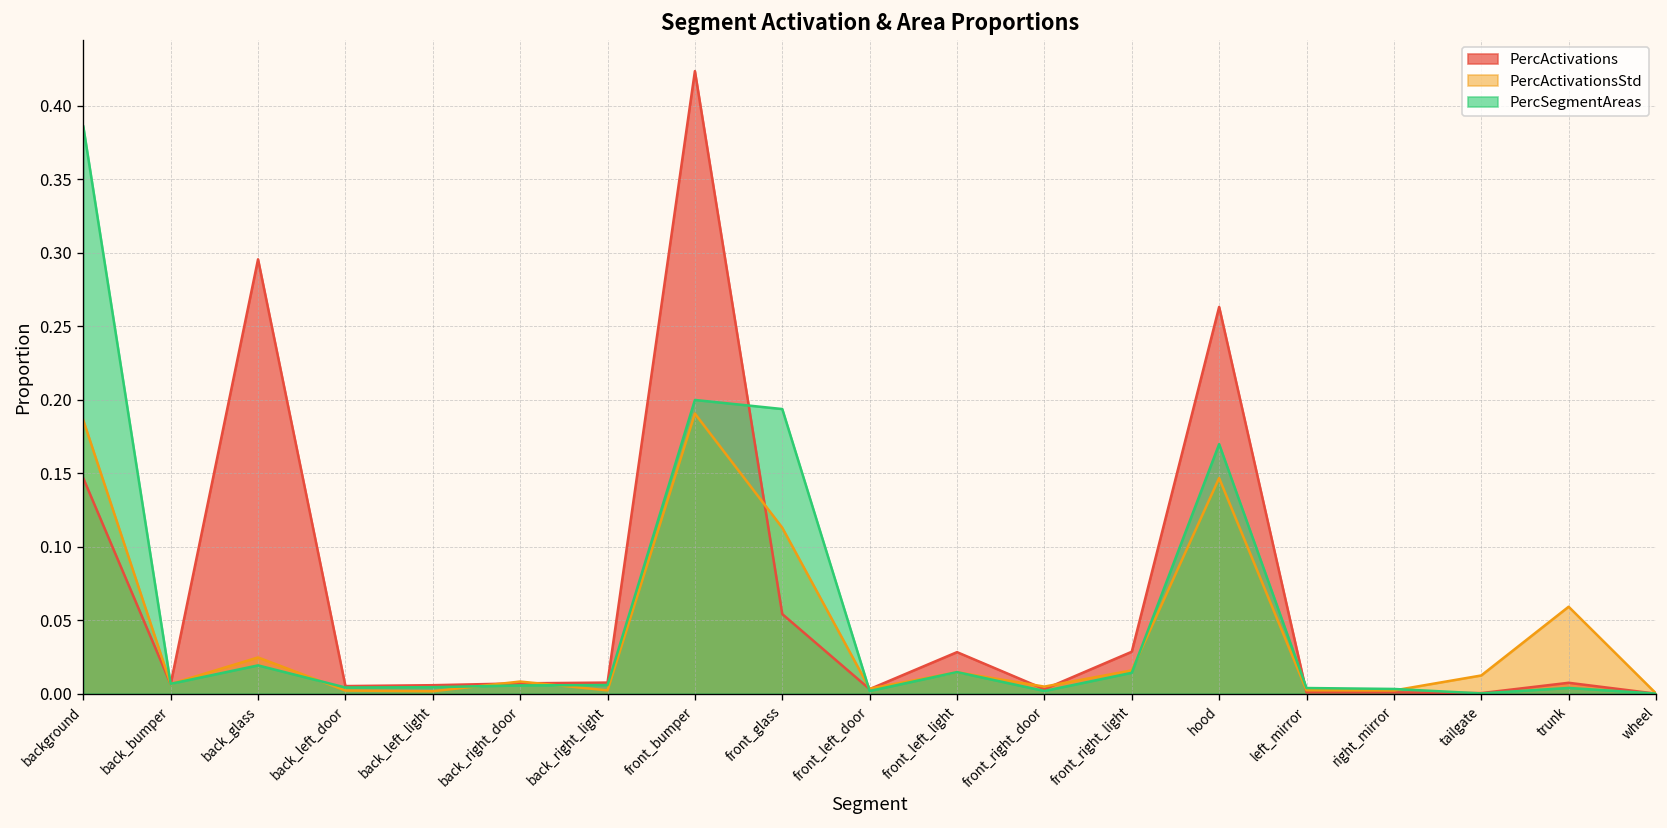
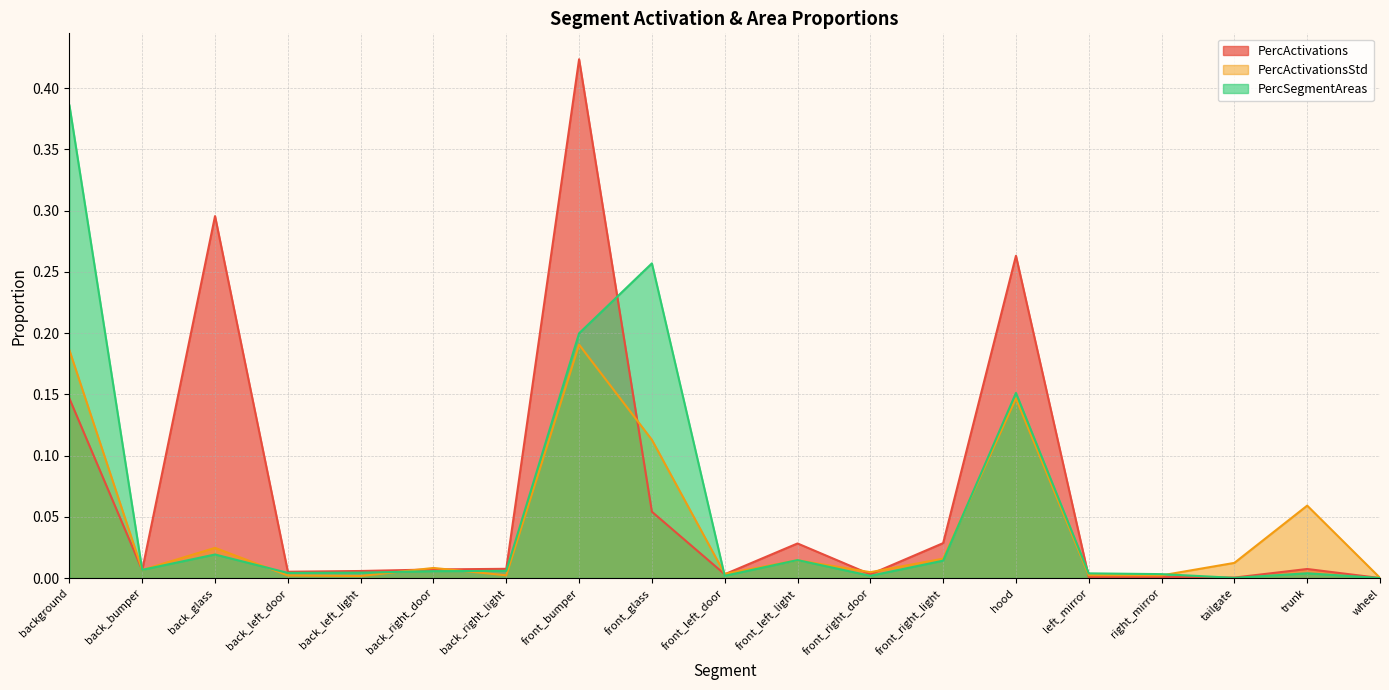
PercSegmentAreas, front_glass: 0.194 -> 0.257
PercSegmentAreas, hood: 0.170 -> 0.151
